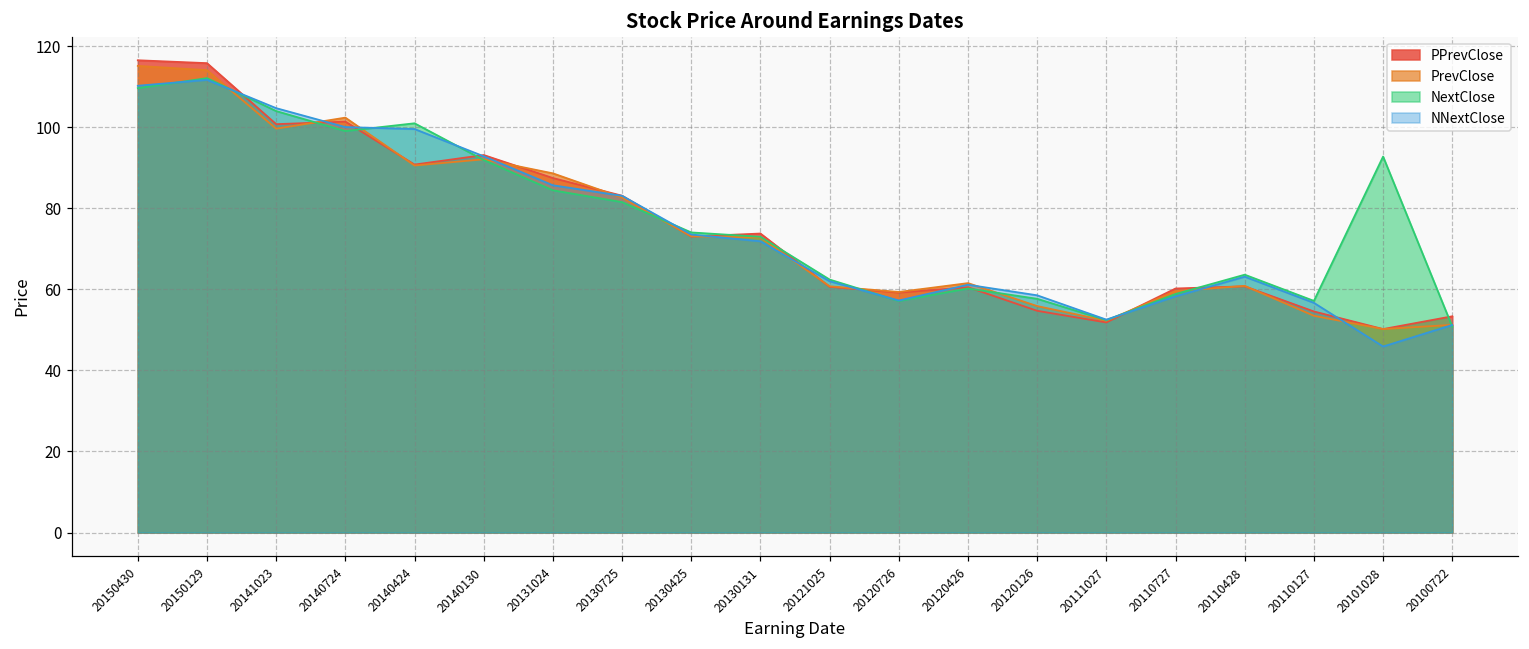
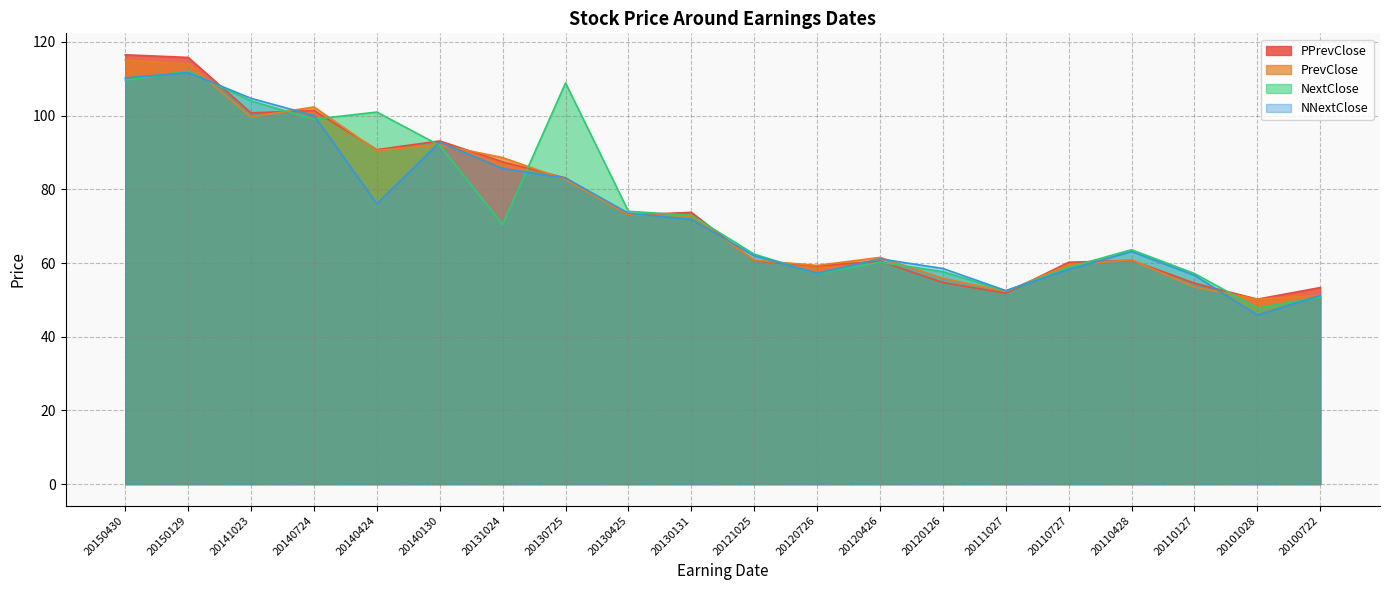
NNextClose, 20140424: 100 -> 76
NextClose, 20131024: 84 -> 70
NextClose, 20130725: 82 -> 109
NextClose, 20101028: 93 -> 48
